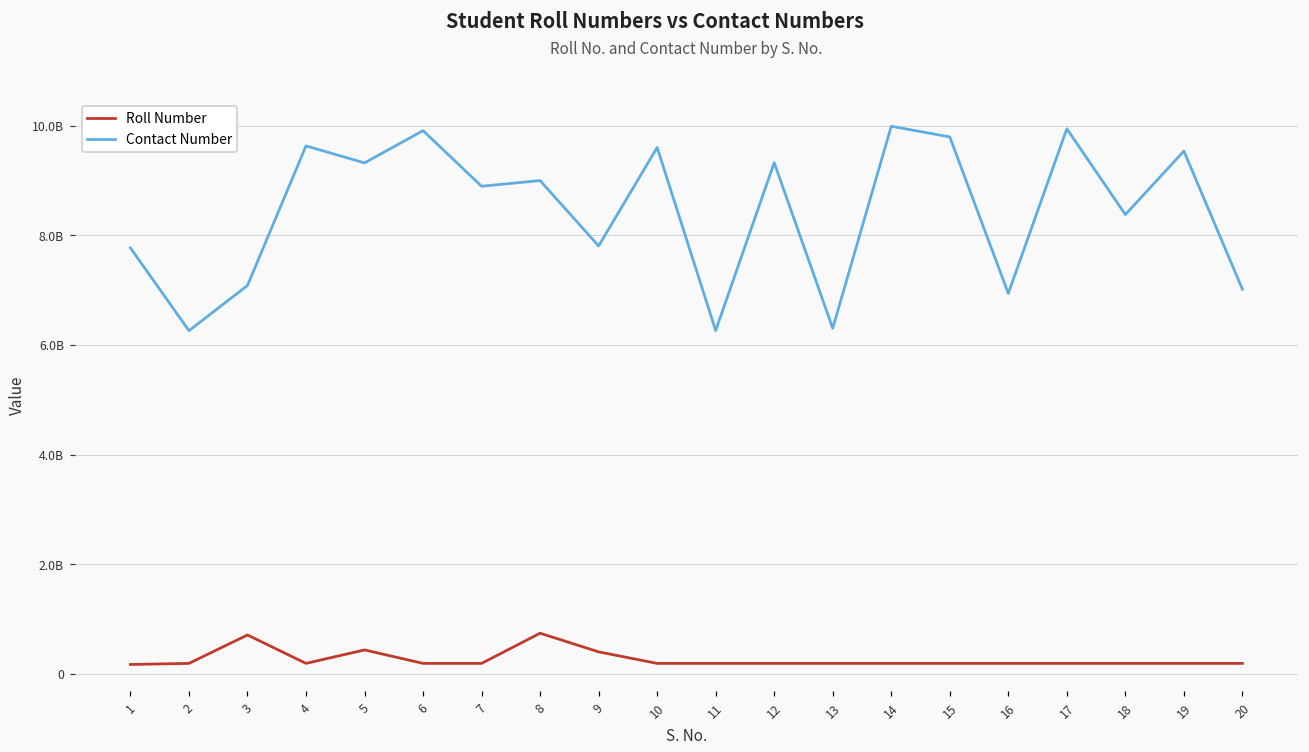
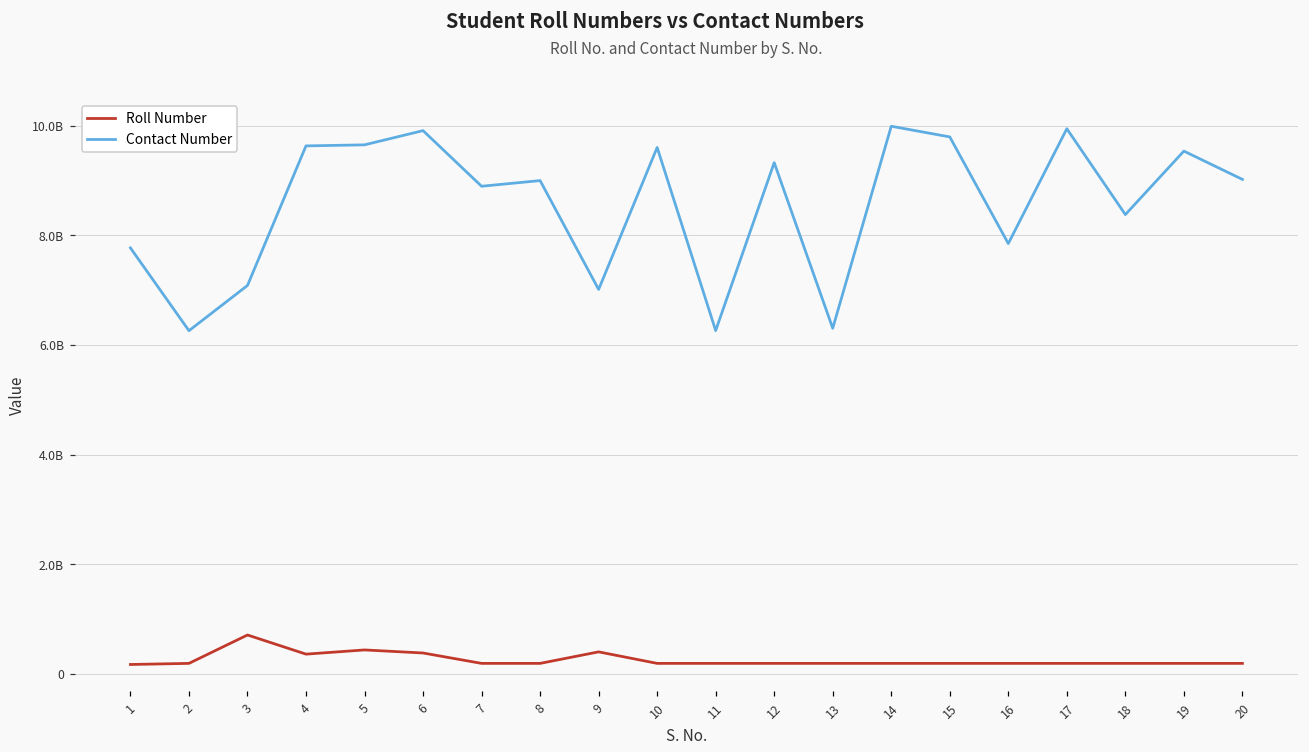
Roll Number, 4: 200000000 -> 400000000
Contact Number, 5: 9300000000 -> 9700000000
Roll Number, 6: 200000000 -> 400000000
Roll Number, 8: 700000000 -> 200000000
Contact Number, 9: 7800000000 -> 7000000000
Contact Number, 16: 6900000000 -> 7900000000
Contact Number, 20: 7000000000 -> 9000000000
